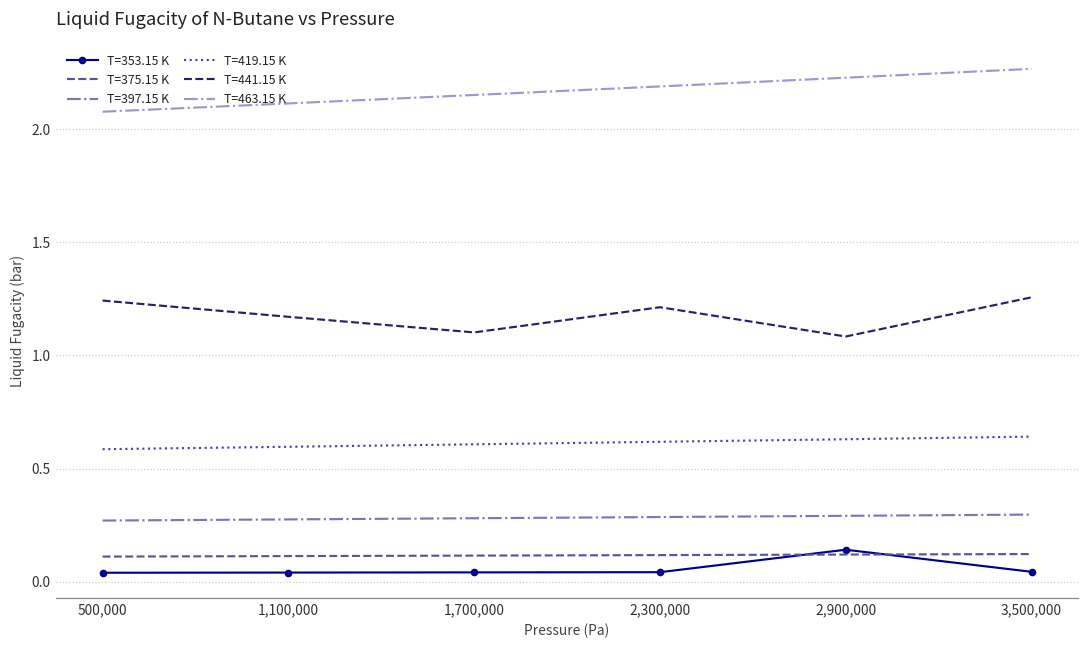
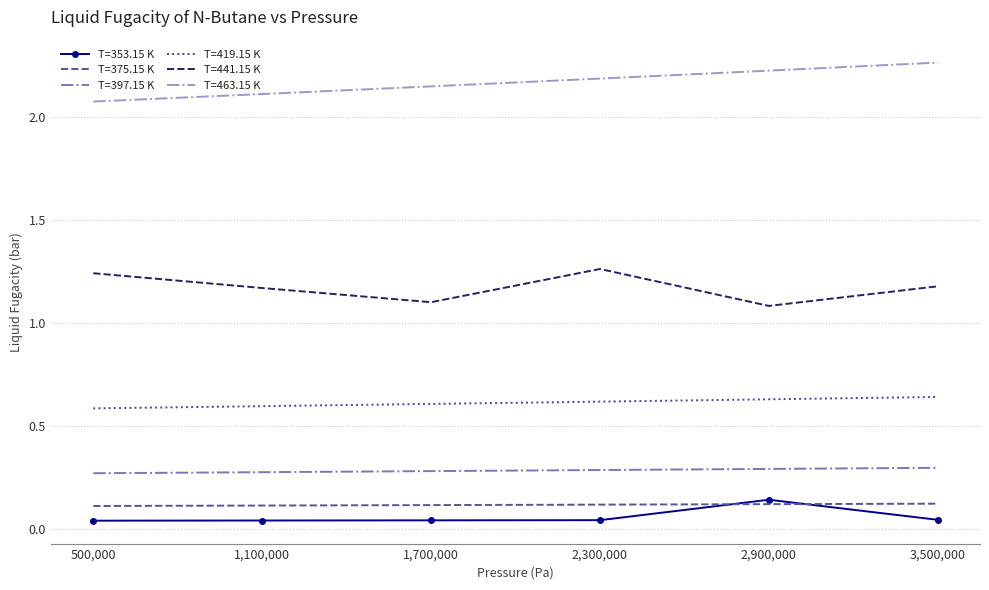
T=441.15 K, 2,300,000: 1.21 -> 1.26
T=441.15 K, 3,500,000: 1.26 -> 1.18
